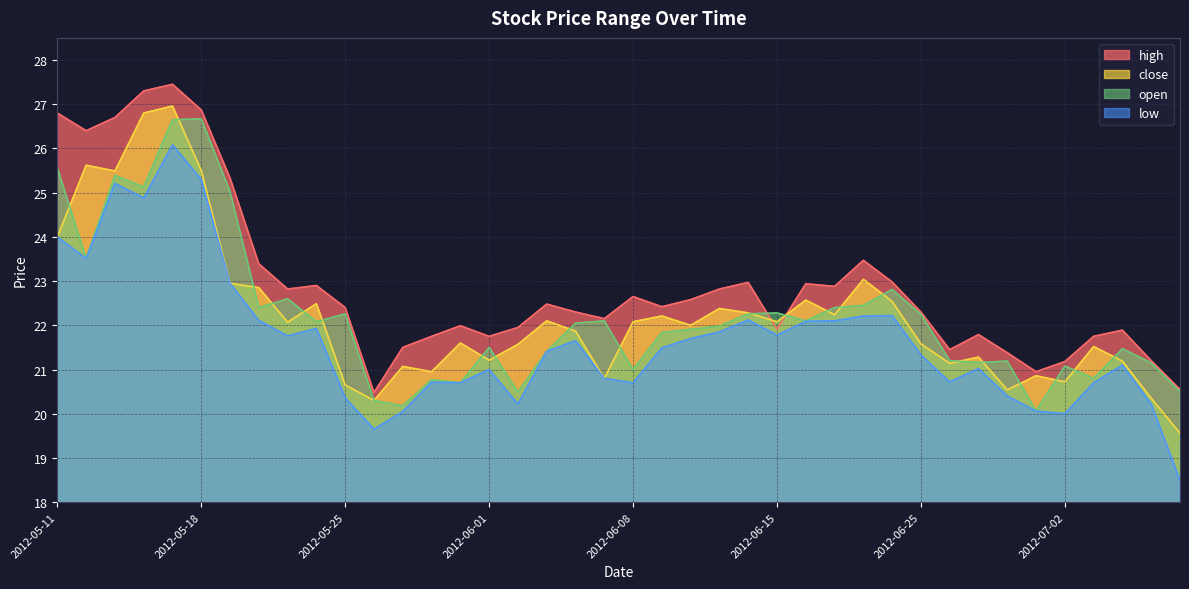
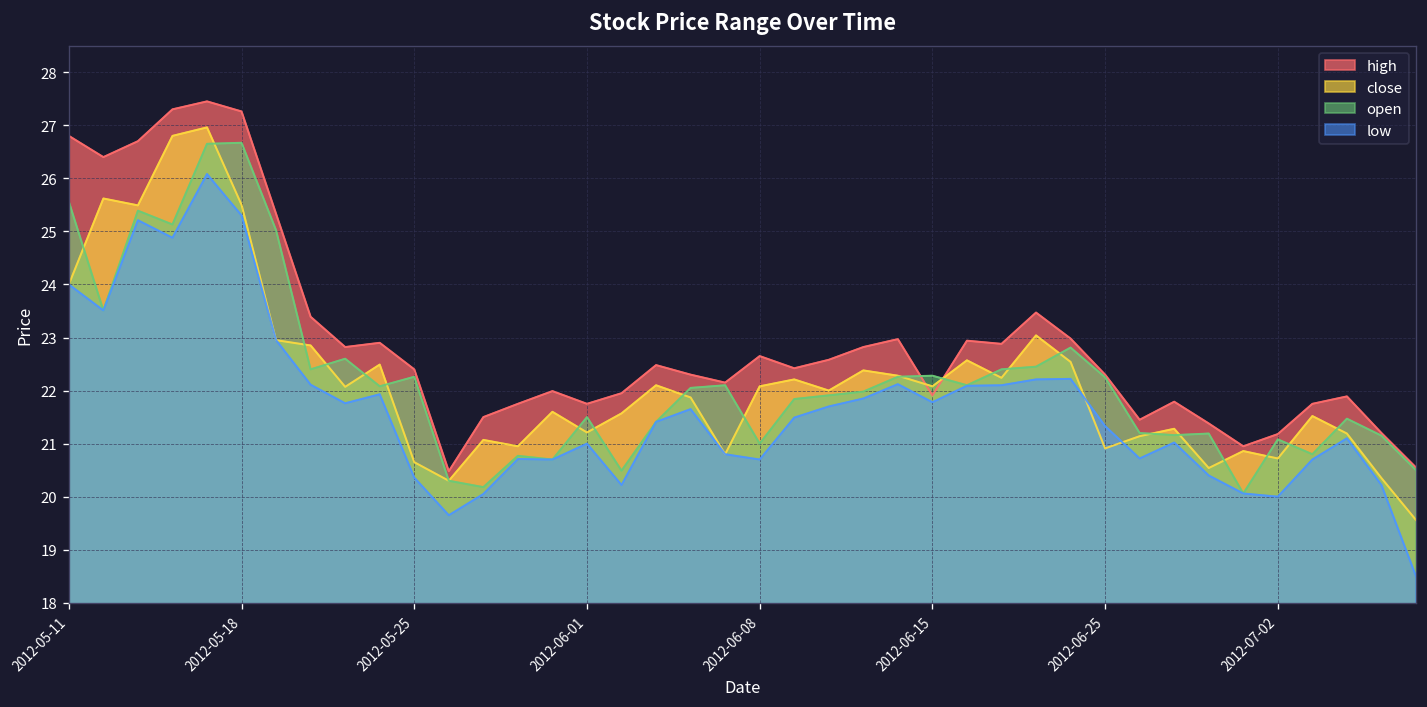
high, 2012-05-18: 26.9 -> 27.3
close, 2012-06-25: 21.6 -> 20.9
